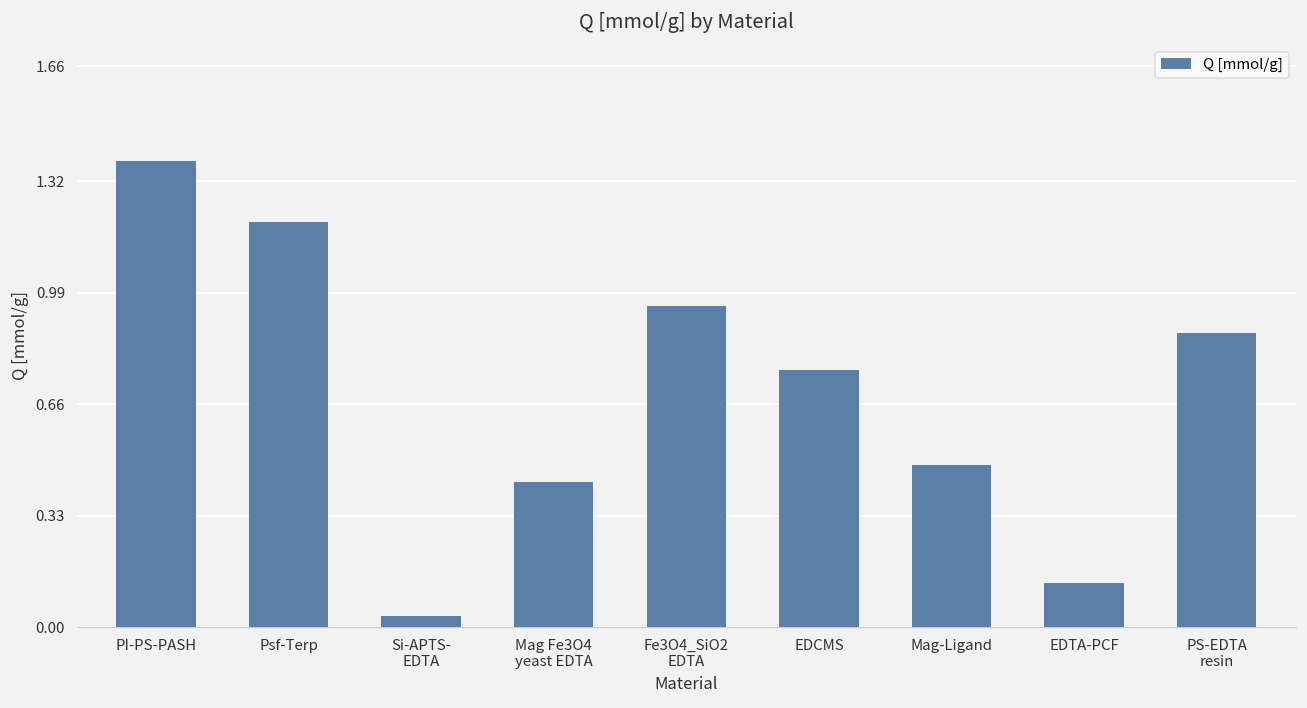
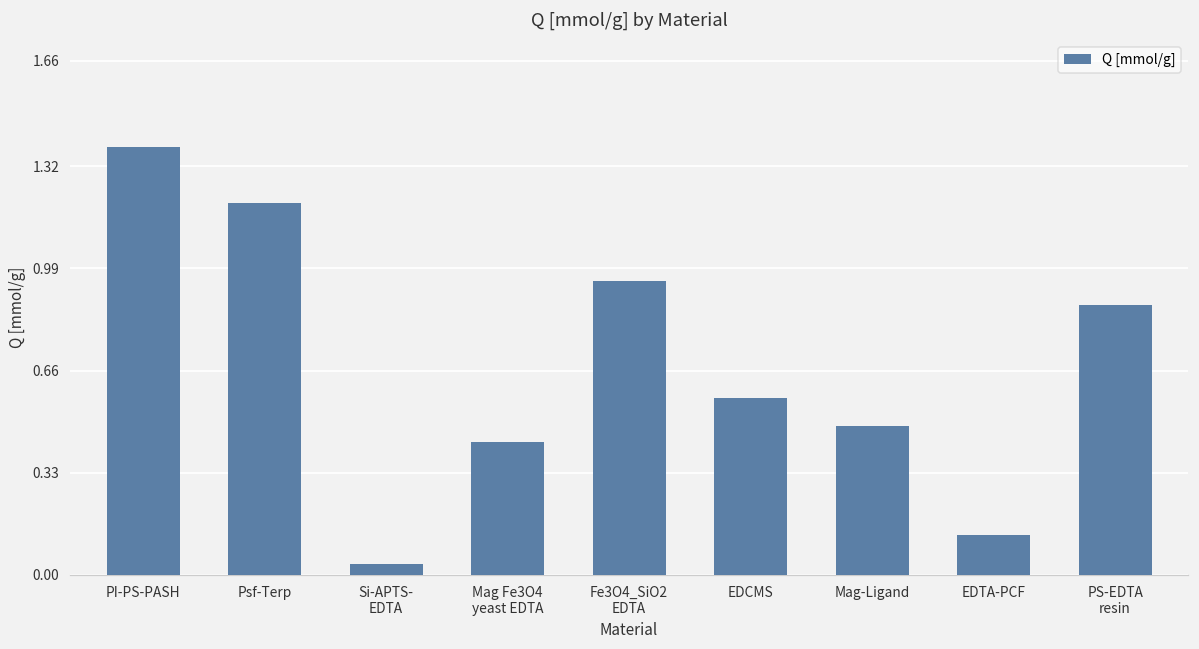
EDCMS: 0.76 -> 0.57
